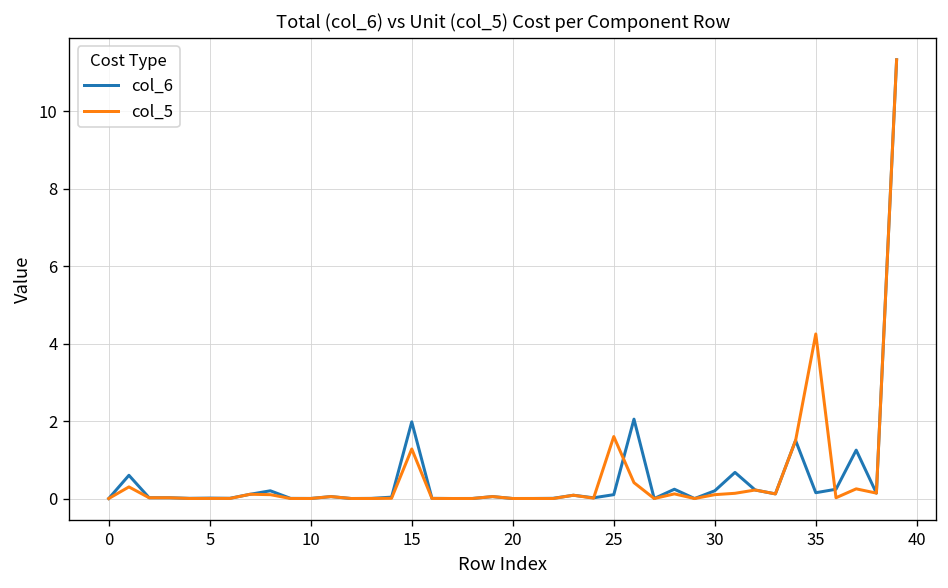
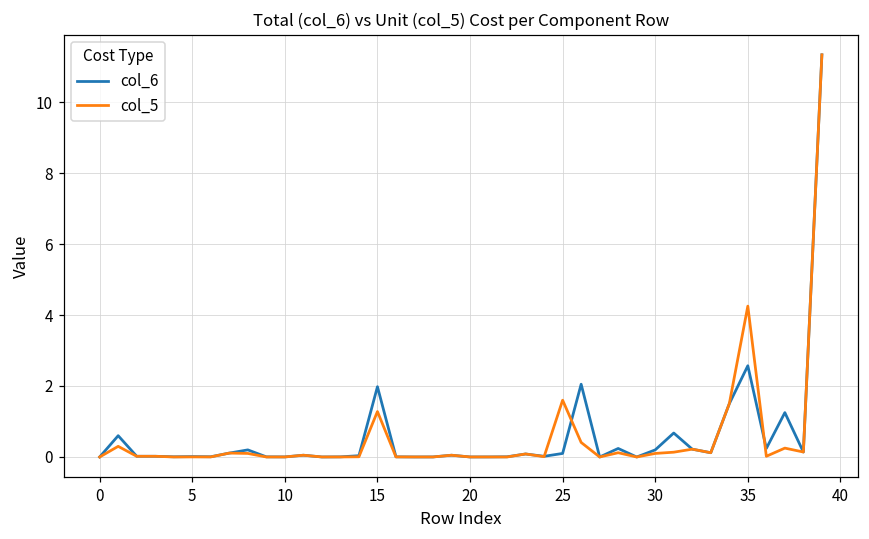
col_6, 35: 0.2 -> 2.6
